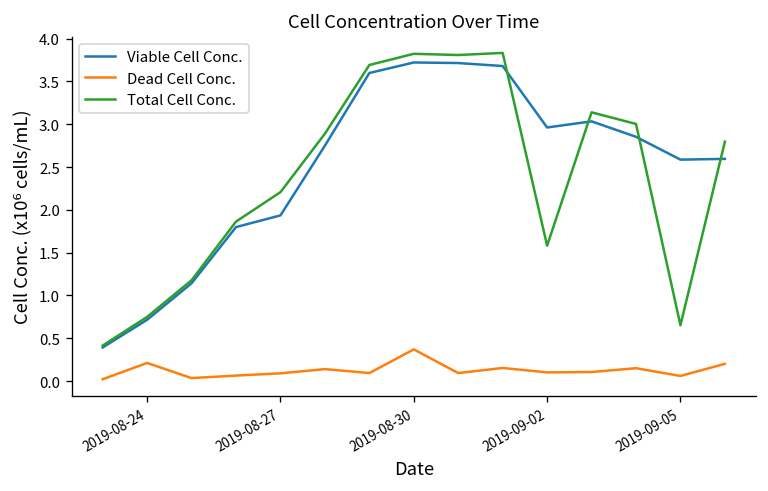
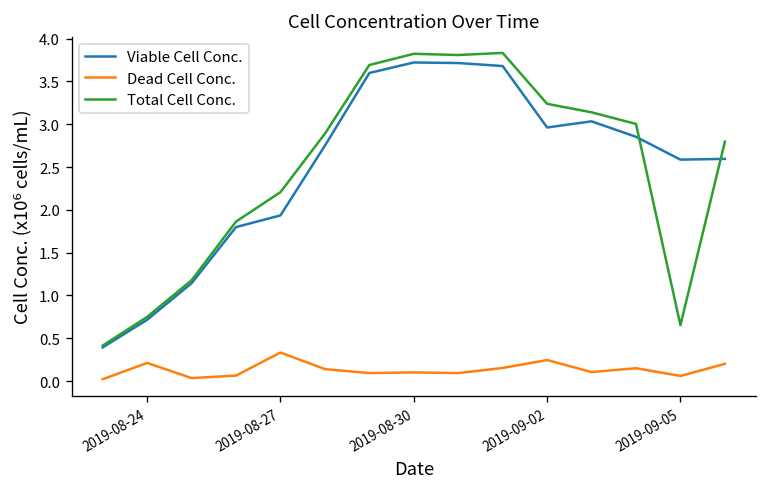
Dead Cell Conc., 2019-08-27: 0.1 -> 0.3
Dead Cell Conc., 2019-08-30: 0.4 -> 0.1
Dead Cell Conc., 2019-09-02: 0.1 -> 0.2
Total Cell Conc., 2019-09-02: 1.6 -> 3.2
